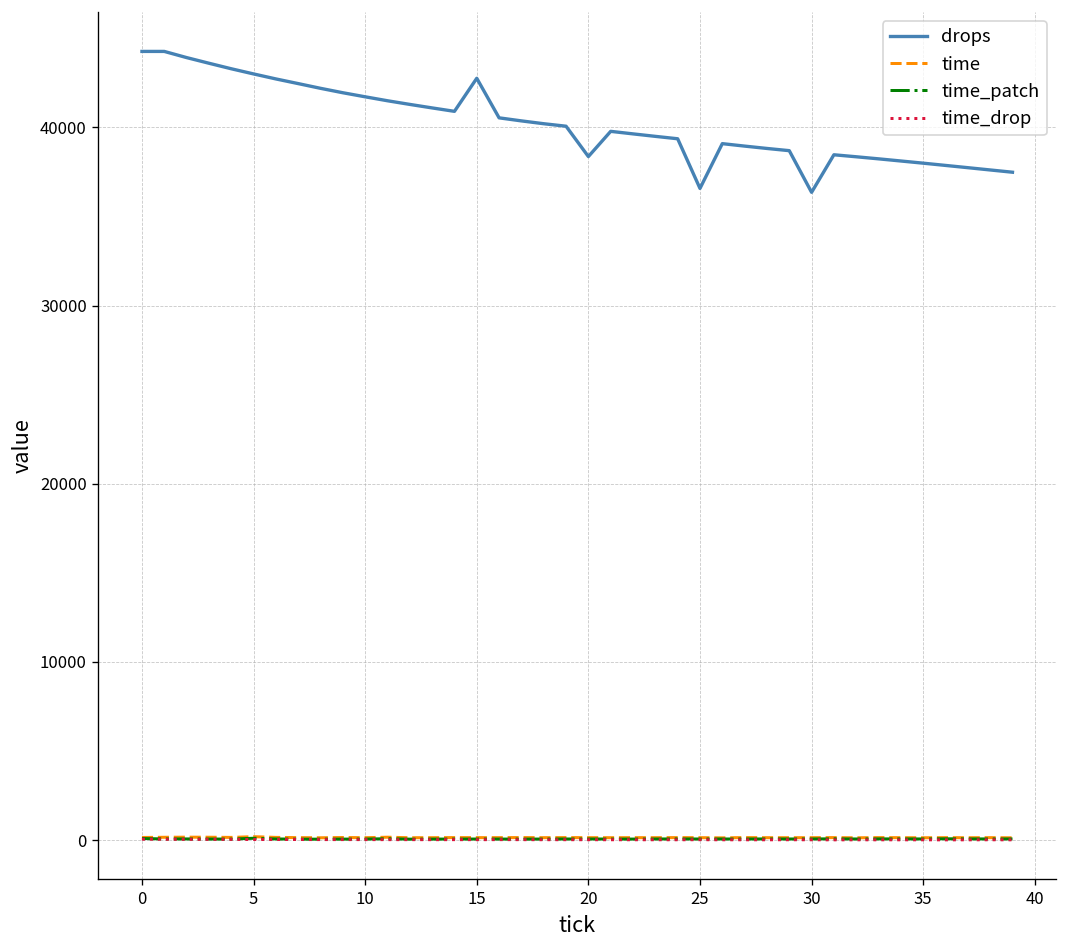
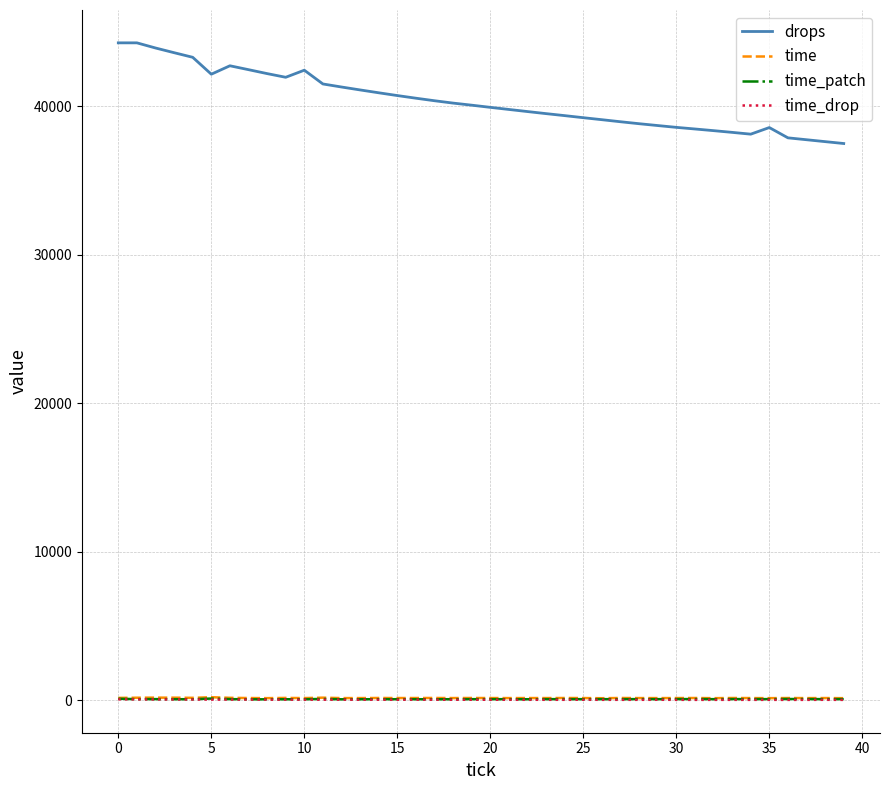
drops, 5: 43000 -> 42200
drops, 10: 41700 -> 42400
drops, 15: 42800 -> 40700
drops, 20: 38400 -> 39900
drops, 25: 36600 -> 39200
drops, 30: 36400 -> 38600
drops, 35: 38000 -> 38600
